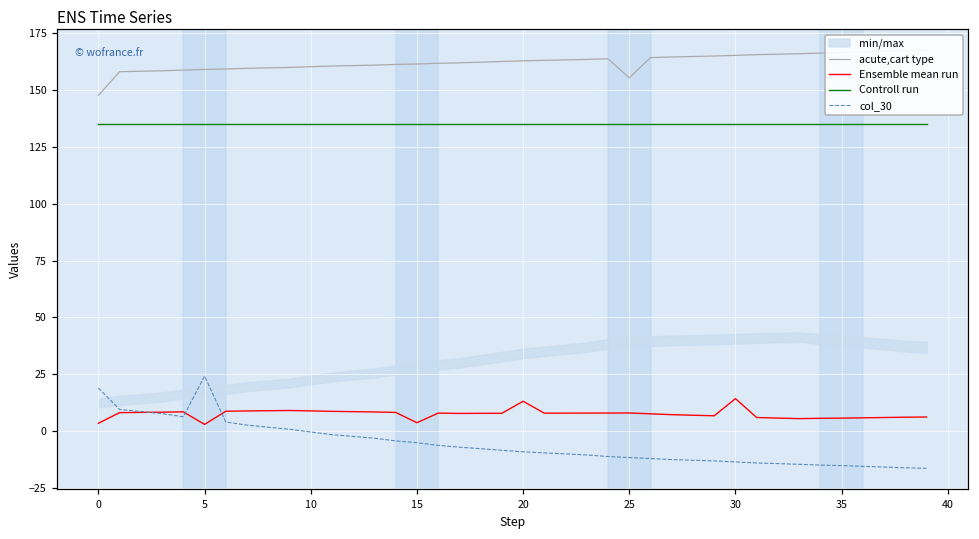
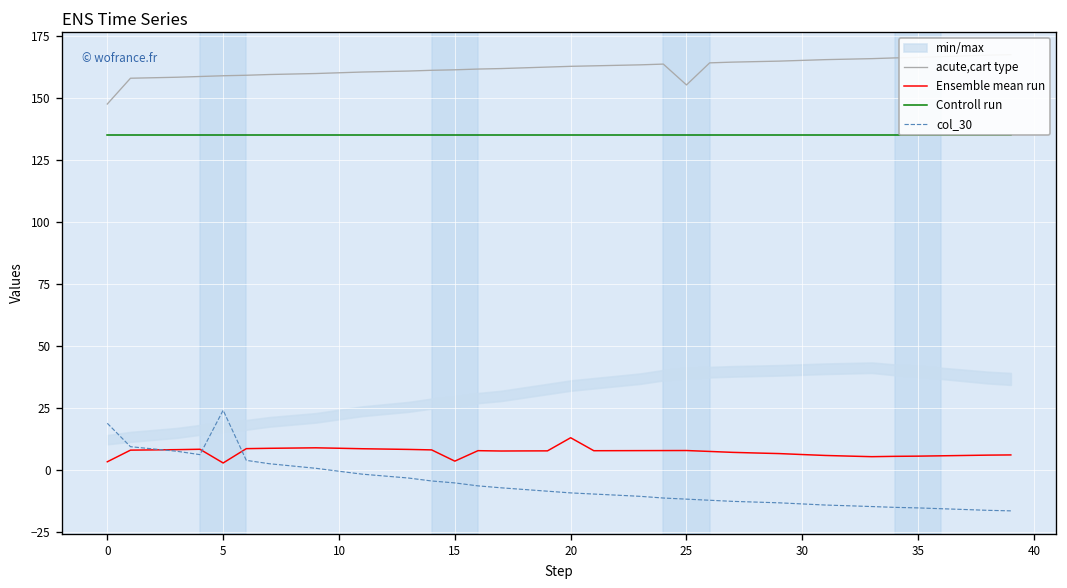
Ensemble mean run, 30: 14 -> 6
